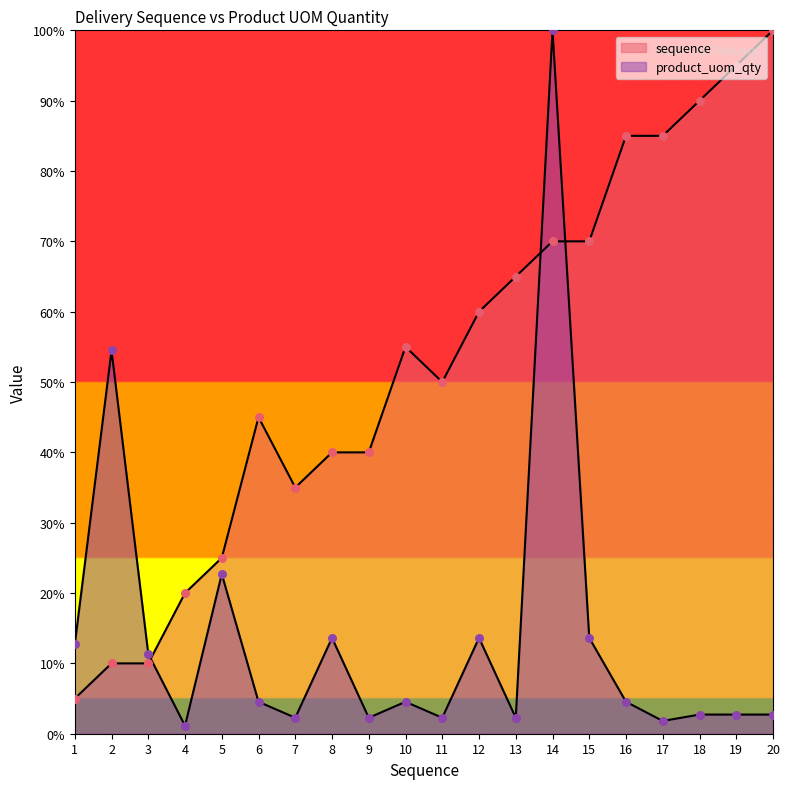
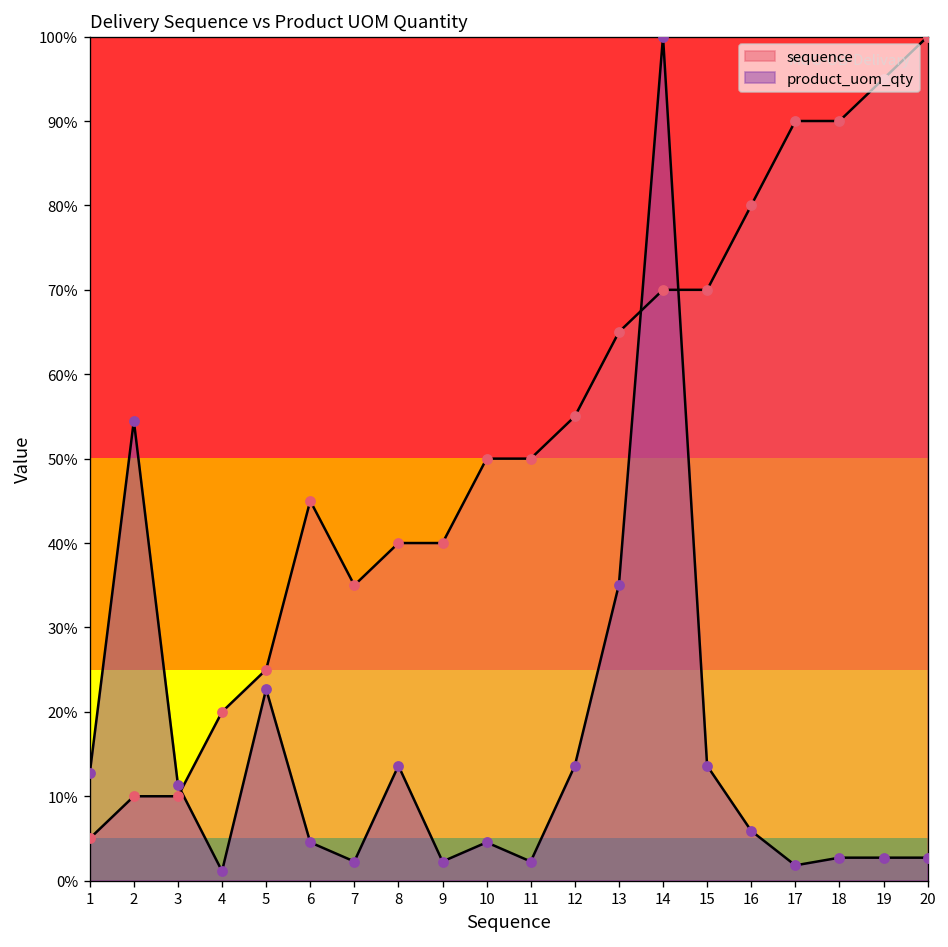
sequence, 10: 55% -> 50%
sequence, 12: 60% -> 55%
product_uom_qty, 13: 2% -> 35%
sequence, 16: 85% -> 80%
product_uom_qty, 16: 5% -> 6%
sequence, 17: 85% -> 90%
